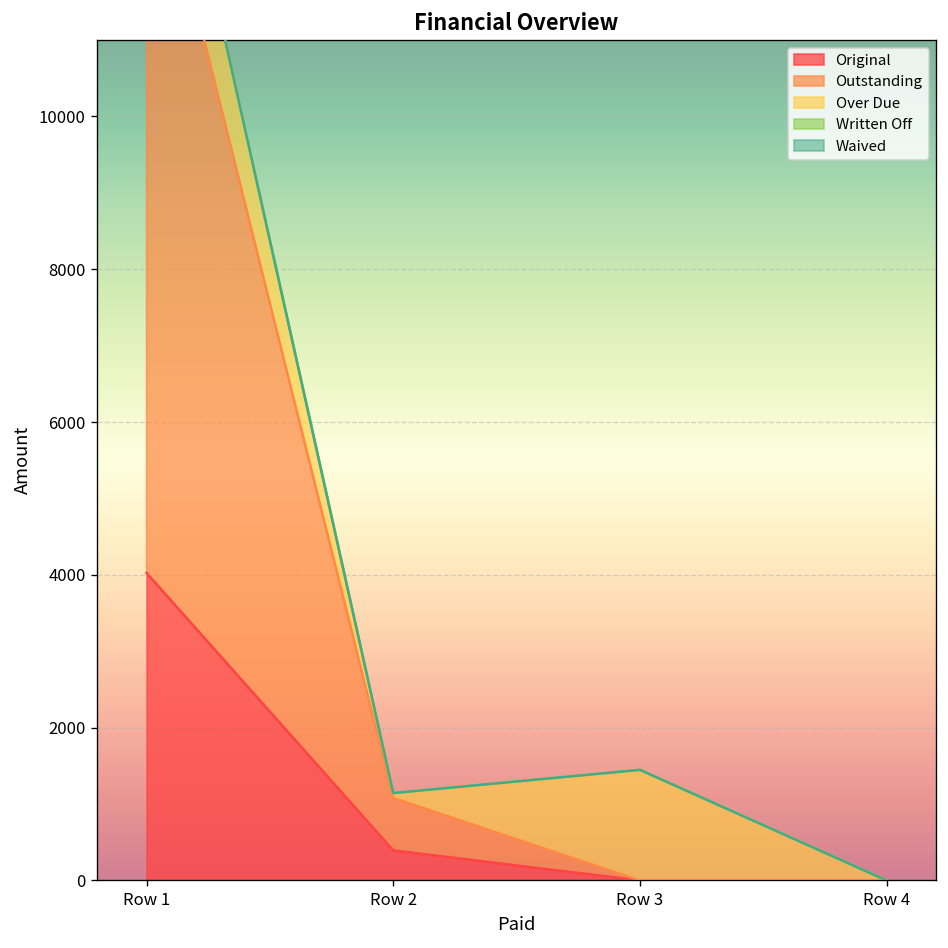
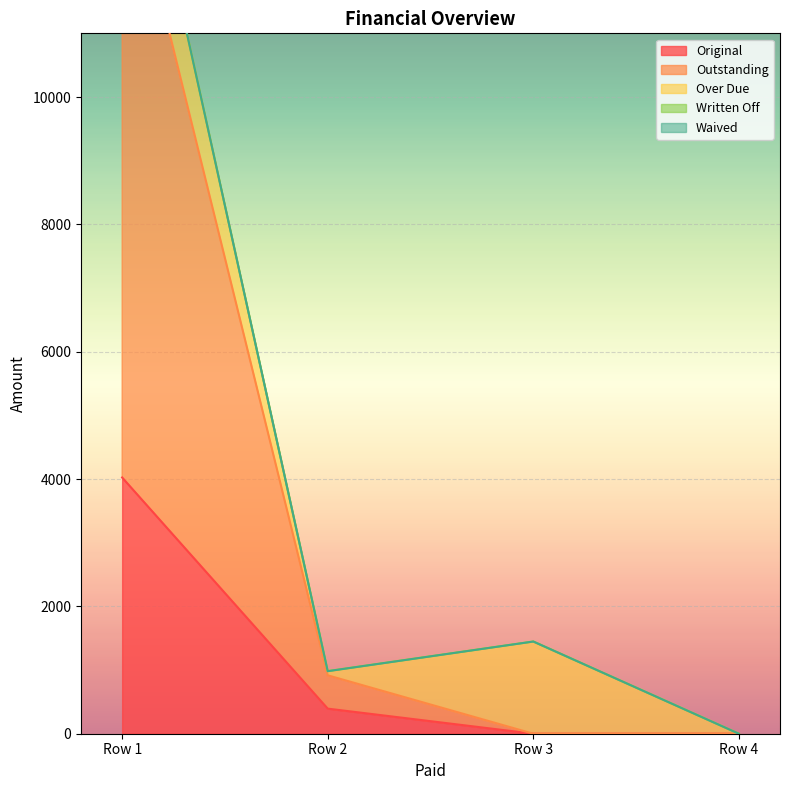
Outstanding, Row 2: 700 -> 500
